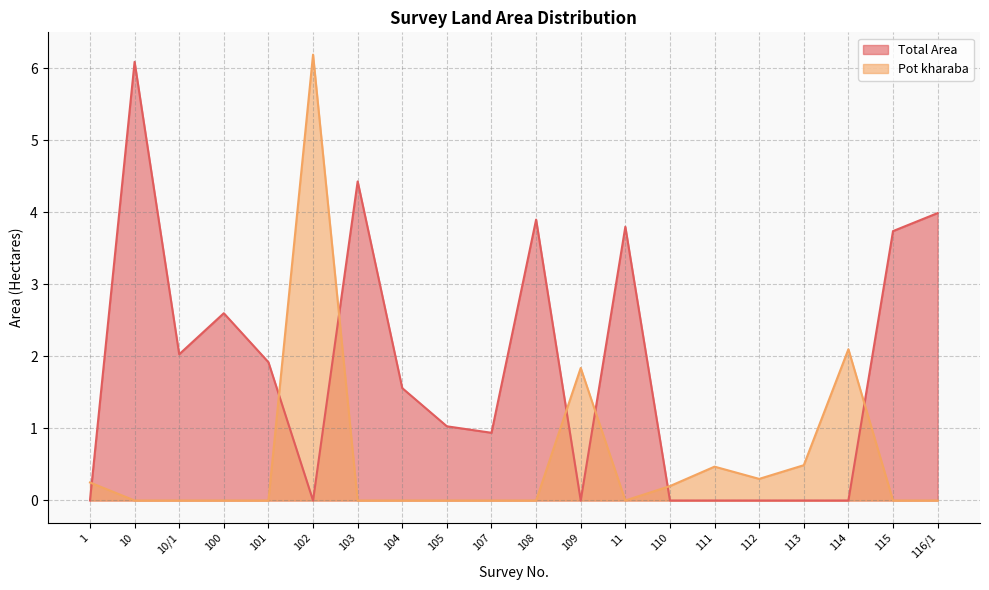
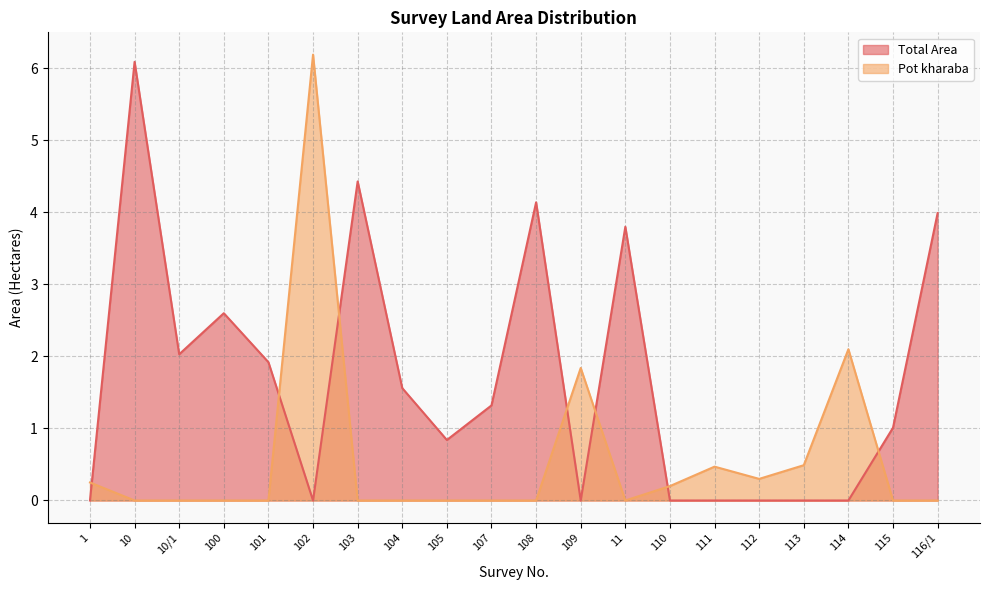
Total Area, 105: 1.0 -> 0.8
Total Area, 107: 0.9 -> 1.3
Total Area, 108: 3.9 -> 4.1
Total Area, 115: 3.7 -> 1.0
